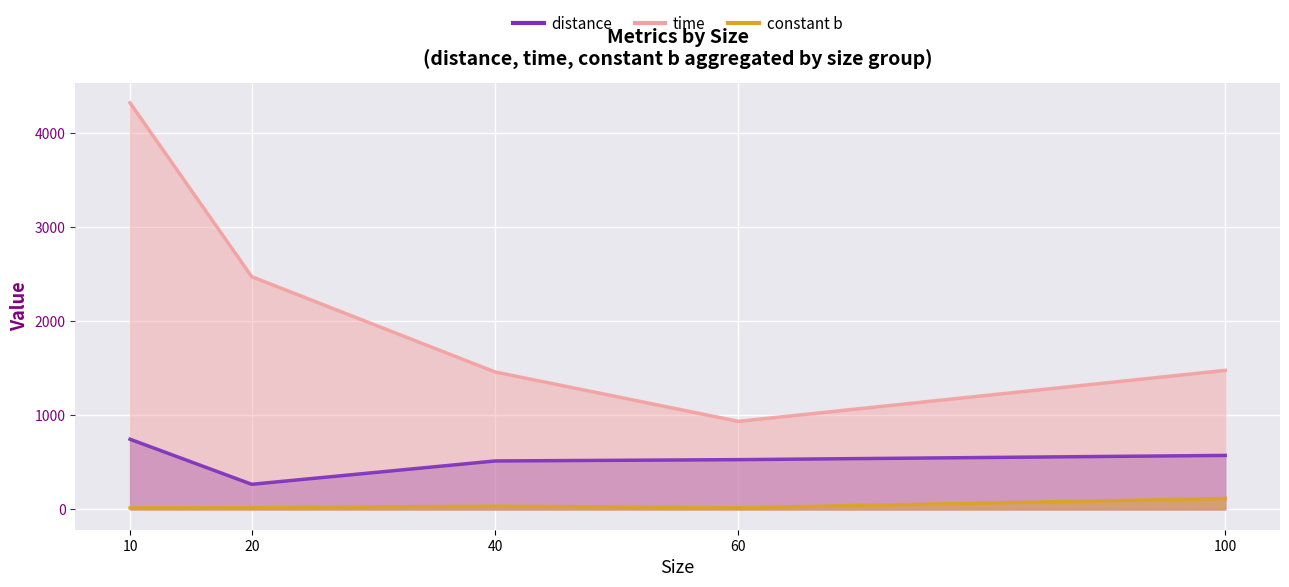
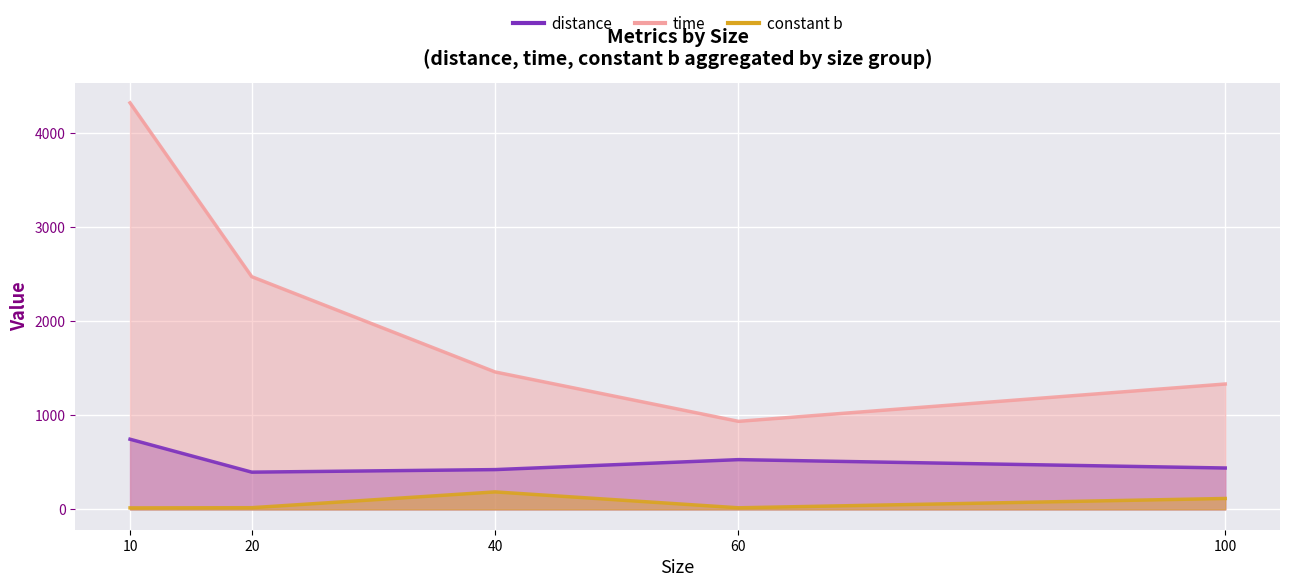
distance, 20: 300 -> 400
distance, 40: 500 -> 400
constant b, 40: 0 -> 200
distance, 100: 600 -> 400
time, 100: 1500 -> 1300
